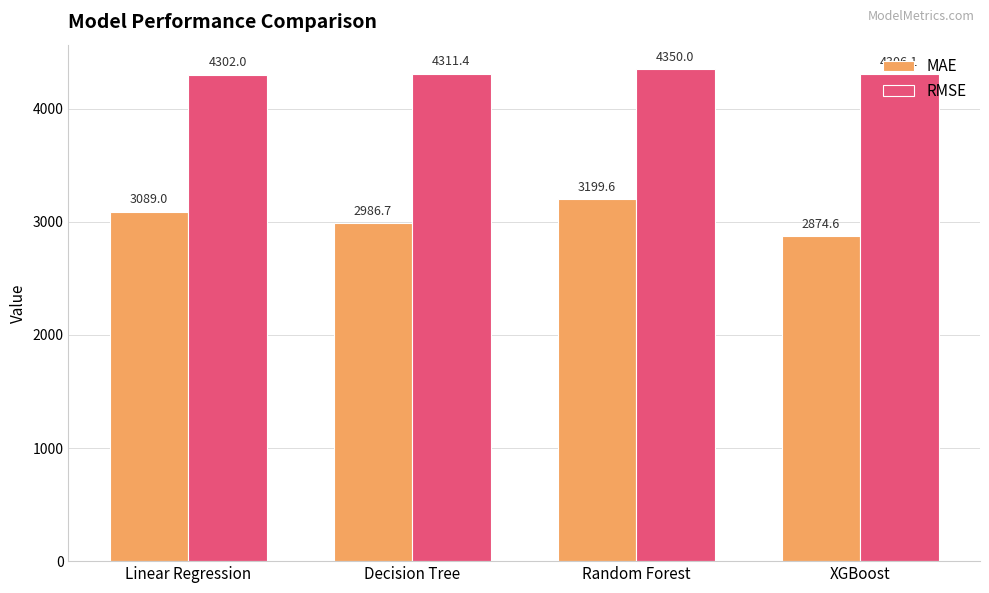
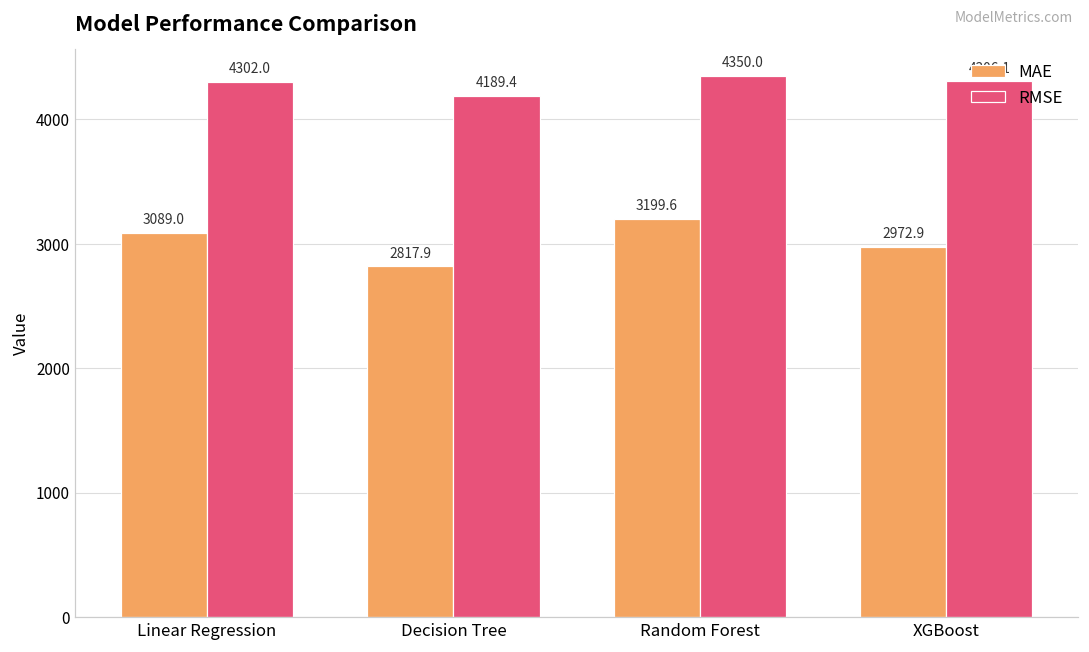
MAE, Decision Tree: 2986.7 -> 2817.9
RMSE, Decision Tree: 4311.4 -> 4189.4
MAE, XGBoost: 2874.6 -> 2972.9
